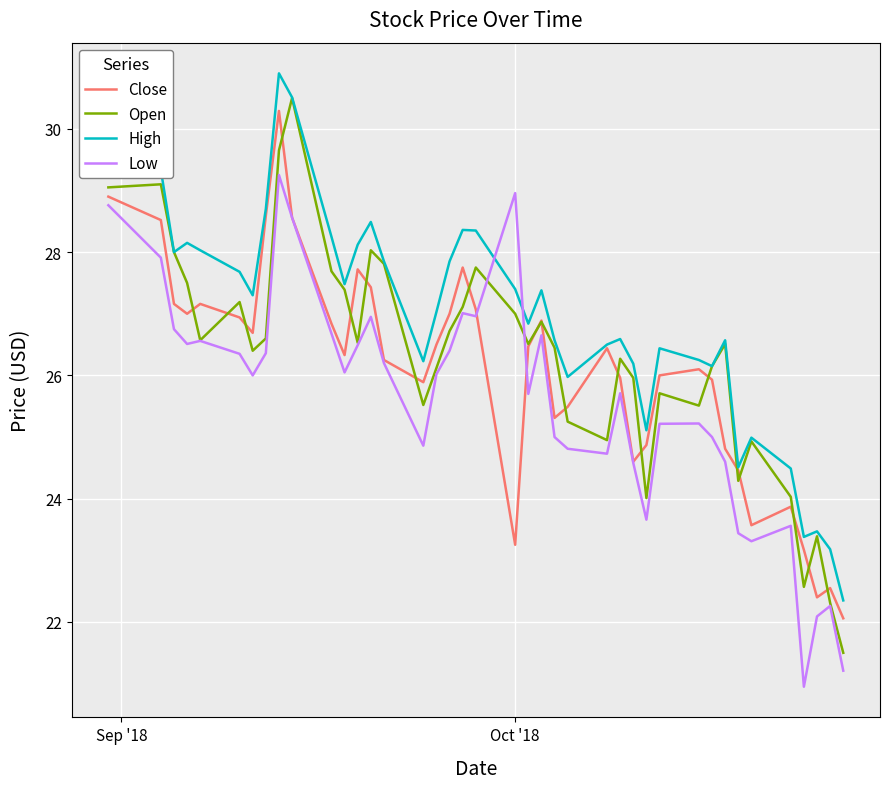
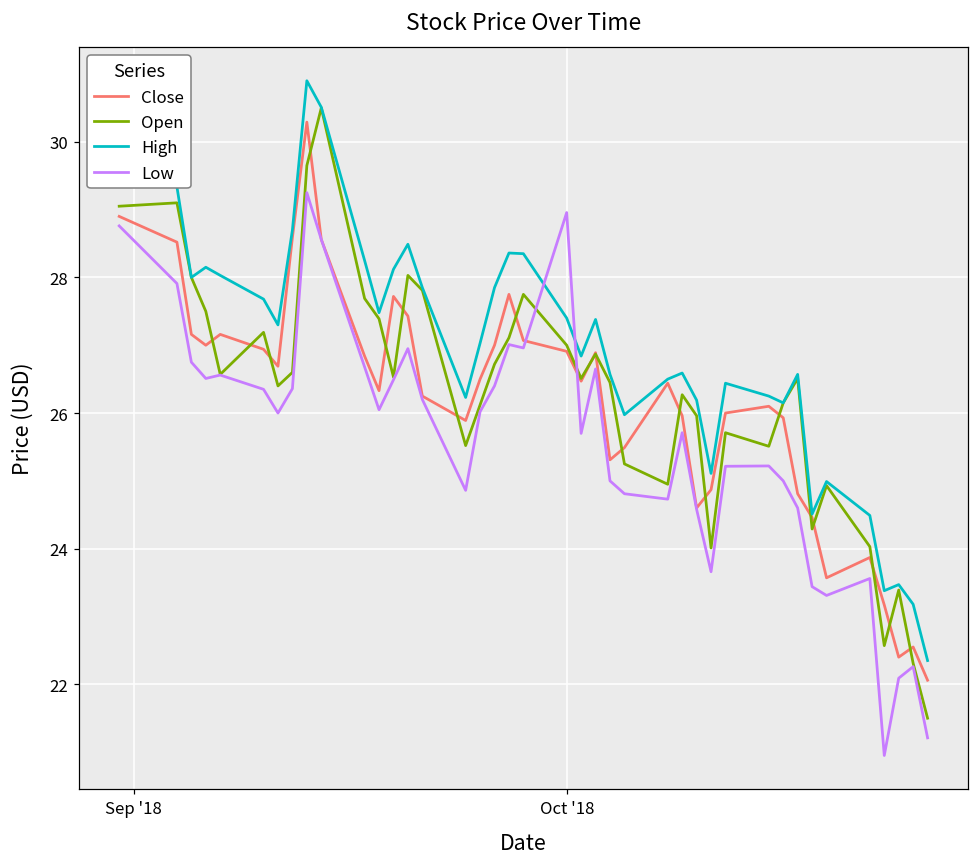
Close, Oct '18: 23.3 -> 26.9
